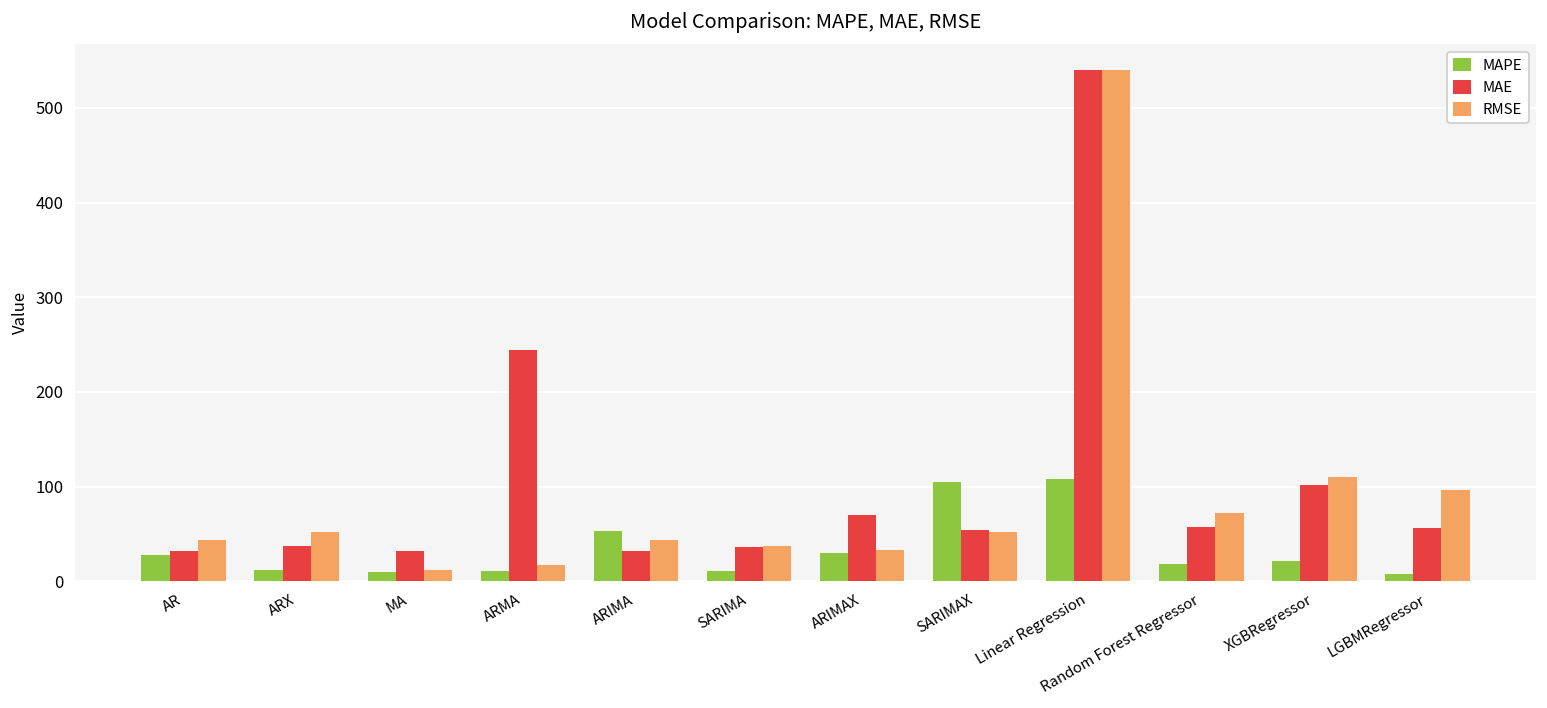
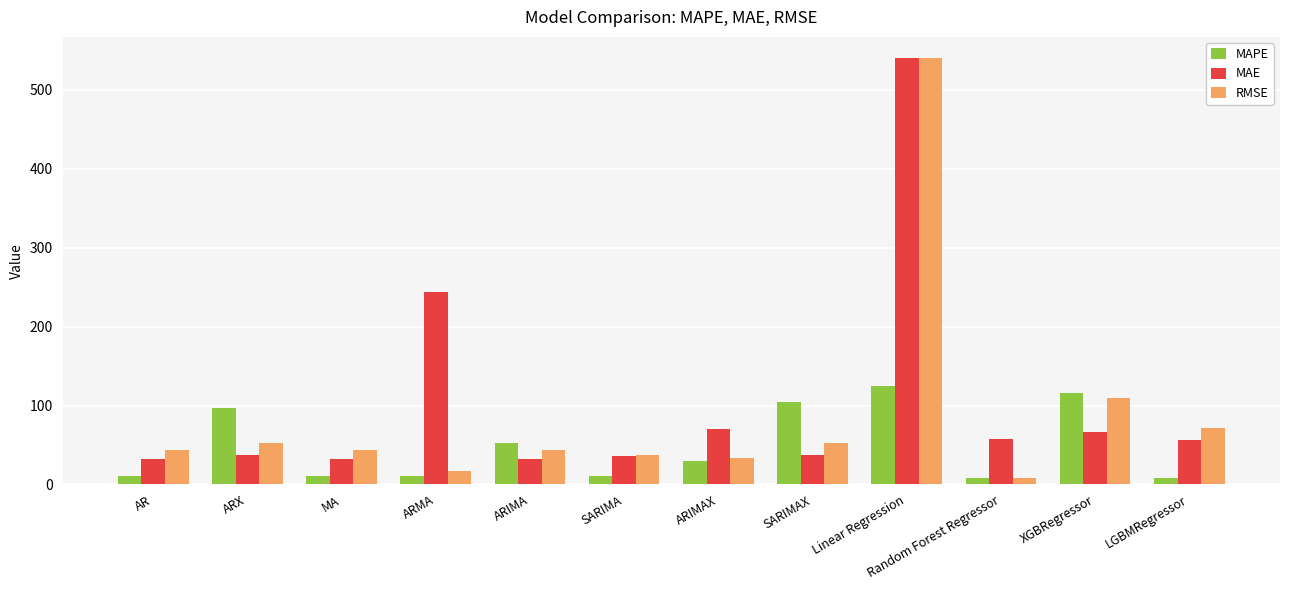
MAPE, AR: 30 -> 10
MAPE, ARX: 10 -> 100
RMSE, MA: 10 -> 40
MAE, SARIMAX: 50 -> 40
MAPE, Linear Regression: 110 -> 120
MAPE, Random Forest Regressor: 20 -> 10
RMSE, Random Forest Regressor: 70 -> 10
MAPE, XGBRegressor: 20 -> 120
MAE, XGBRegressor: 100 -> 70
RMSE, LGBMRegressor: 100 -> 70
